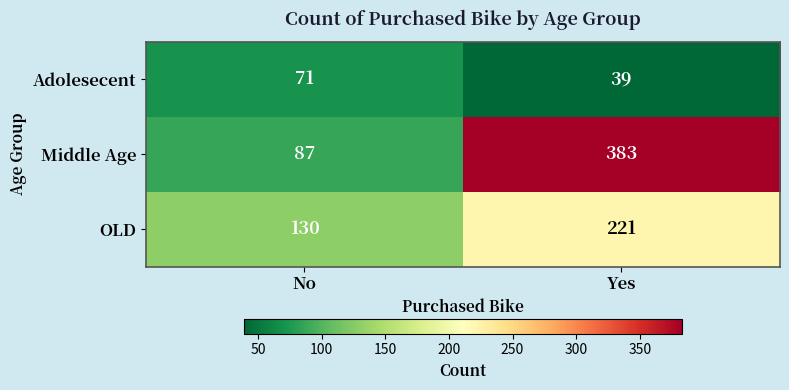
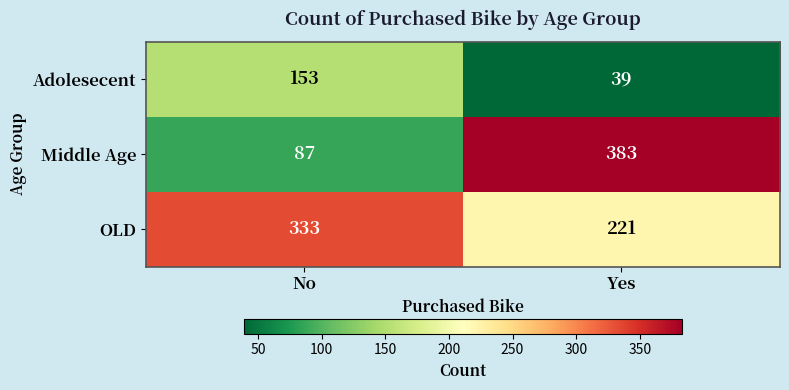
Adolesecent, No: 71 -> 153
OLD, No: 130 -> 333
